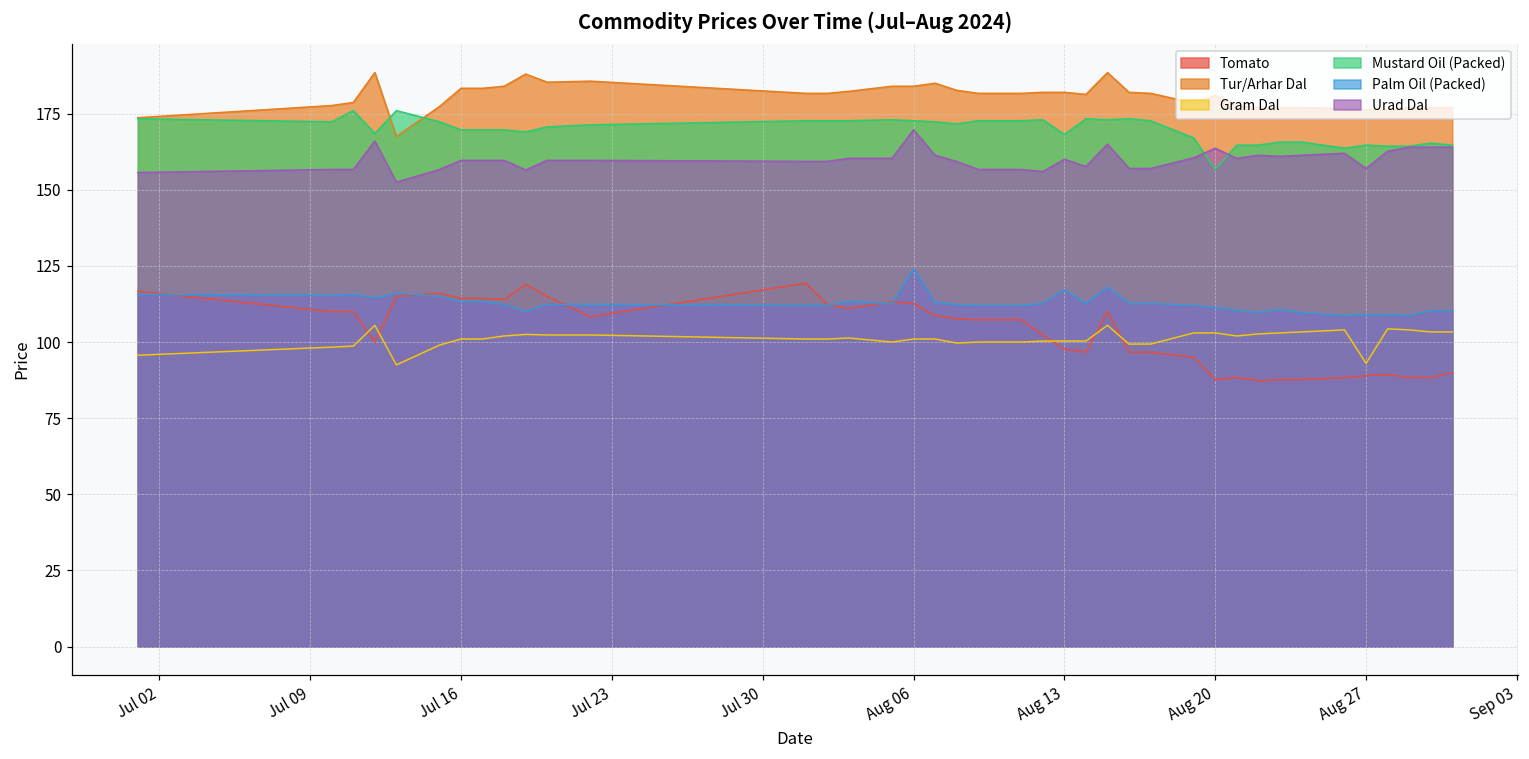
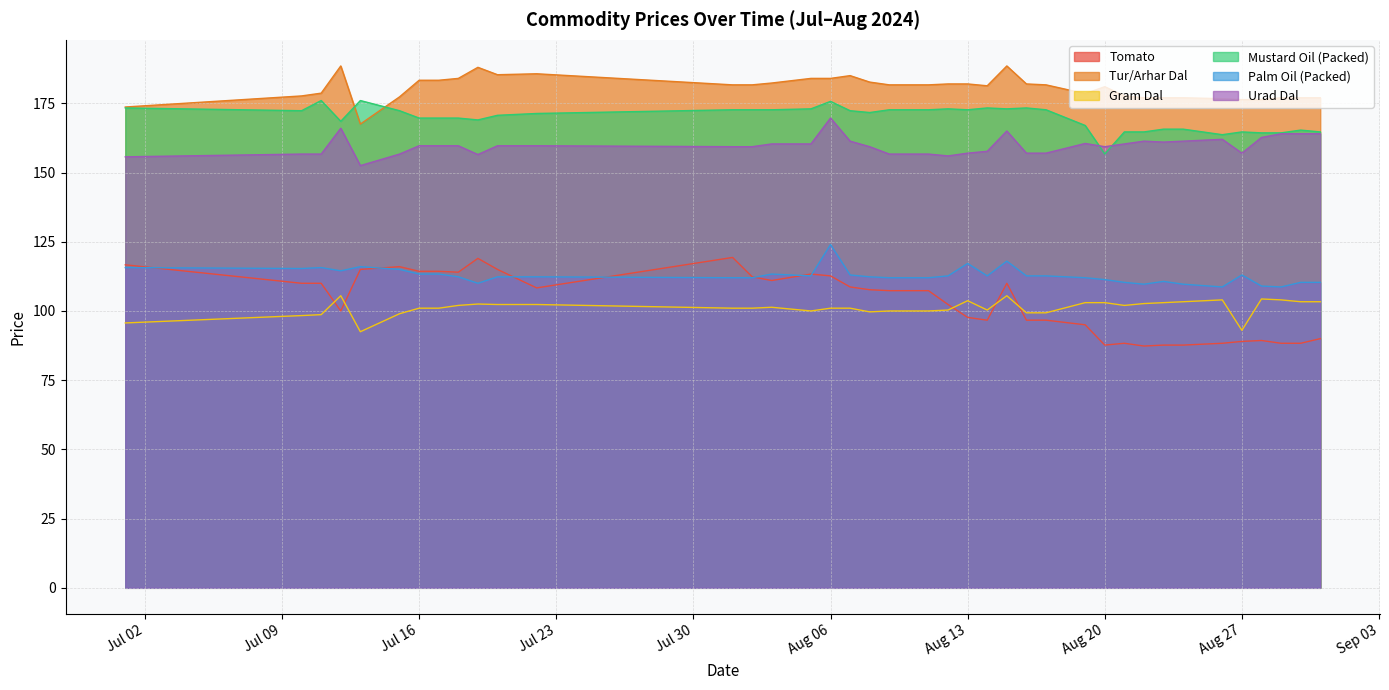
Mustard Oil (Packed), Aug 06: 173 -> 176
Gram Dal, Aug 13: 100 -> 104
Mustard Oil (Packed), Aug 13: 168 -> 173
Urad Dal, Aug 13: 160 -> 157
Urad Dal, Aug 20: 164 -> 159
Palm Oil (Packed), Aug 27: 109 -> 113
